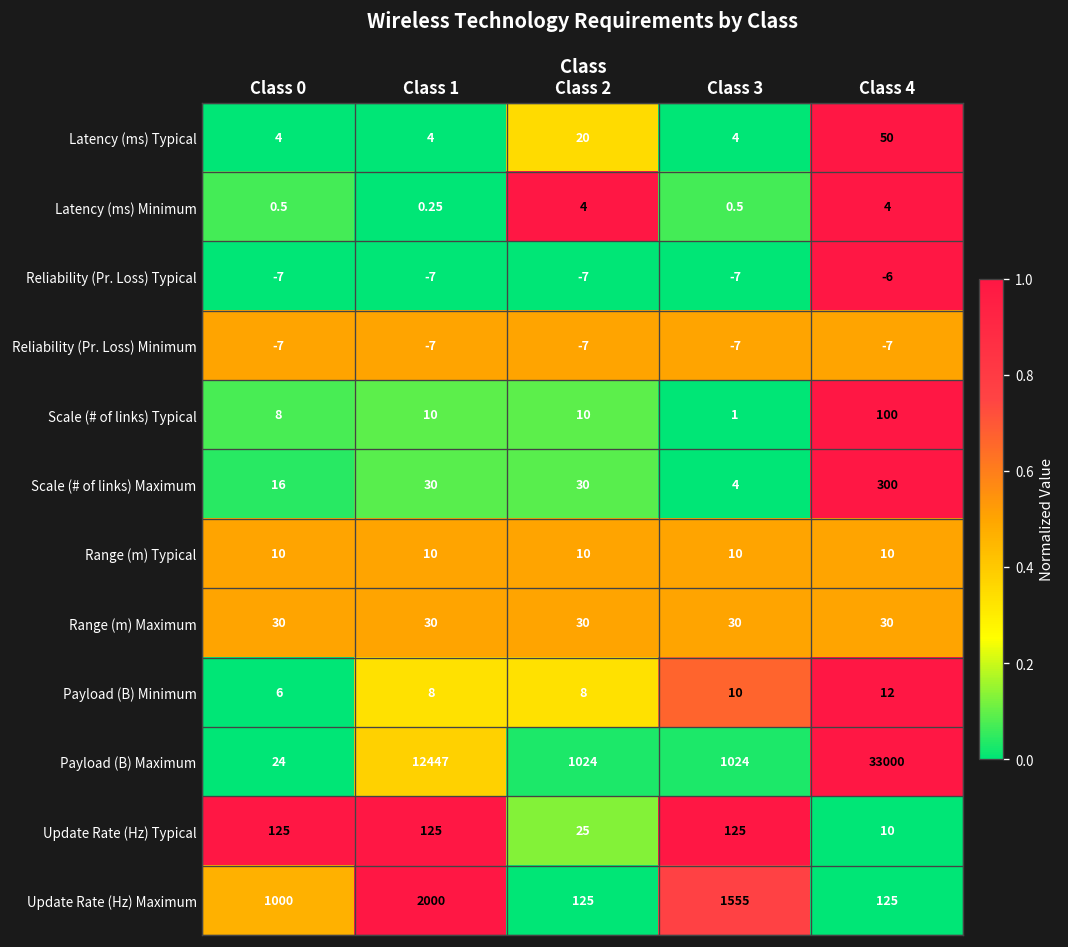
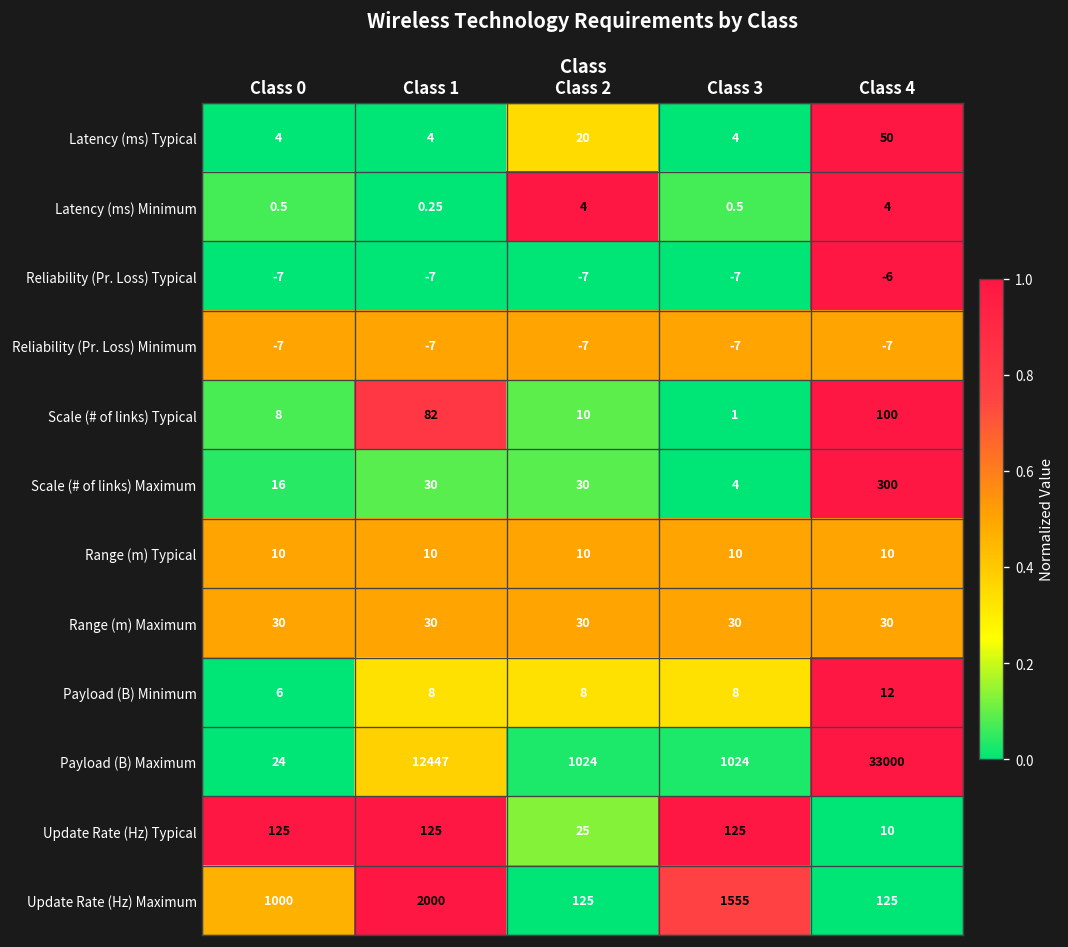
Scale (# of links) Typical, Class 1: 10 -> 82
Payload (B) Minimum, Class 3: 10 -> 8
